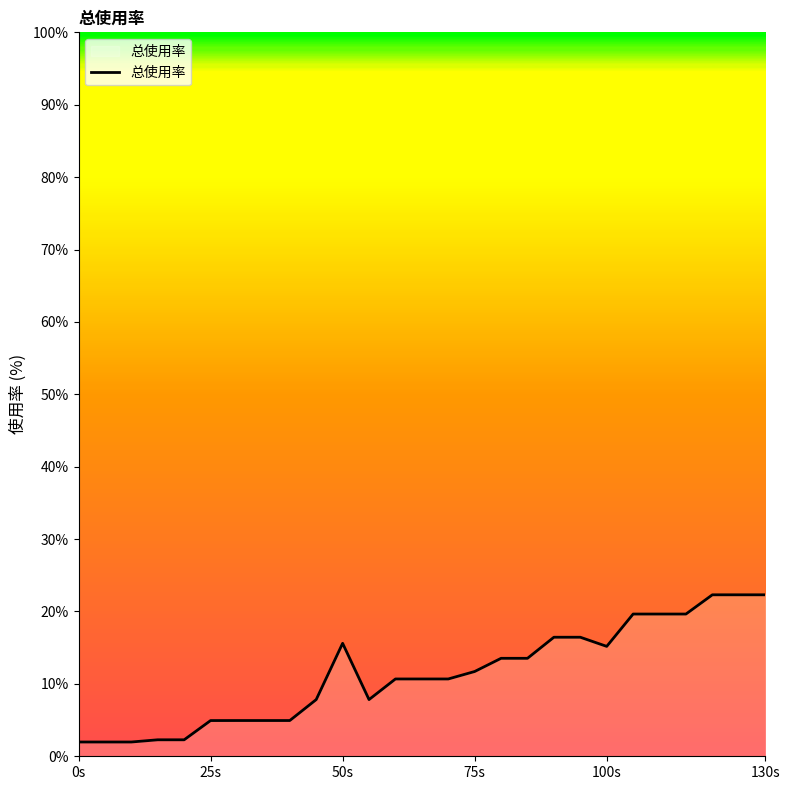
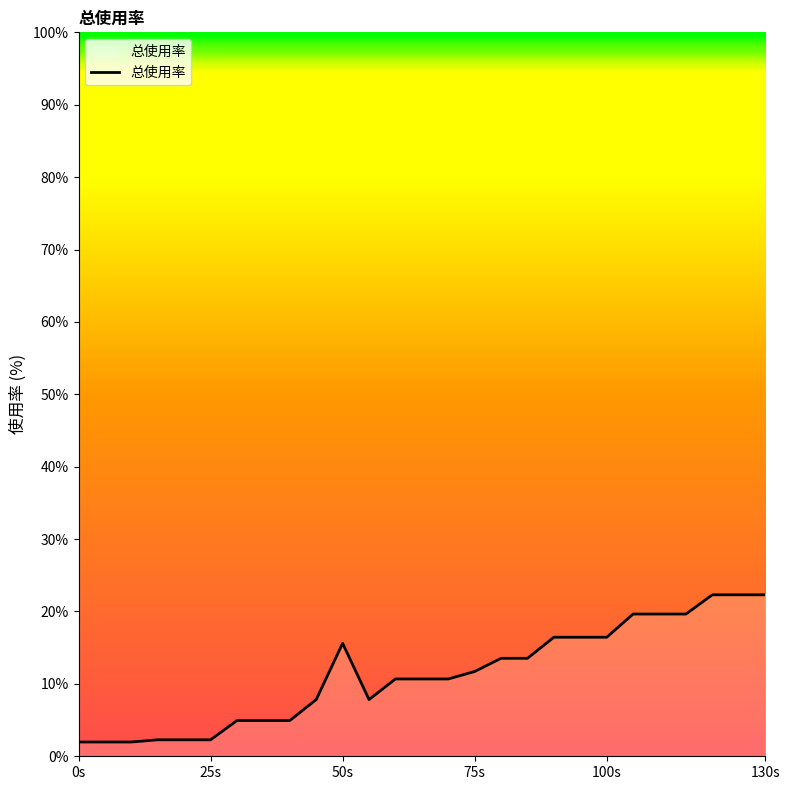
25s: 5% -> 2%
100s: 15% -> 16%
